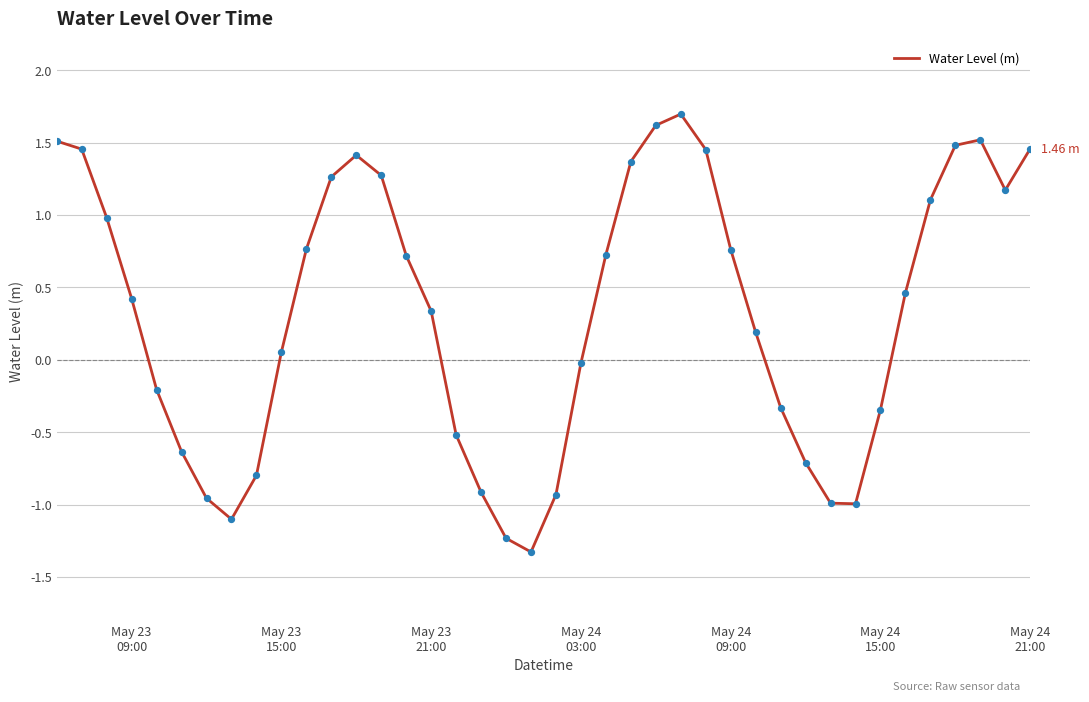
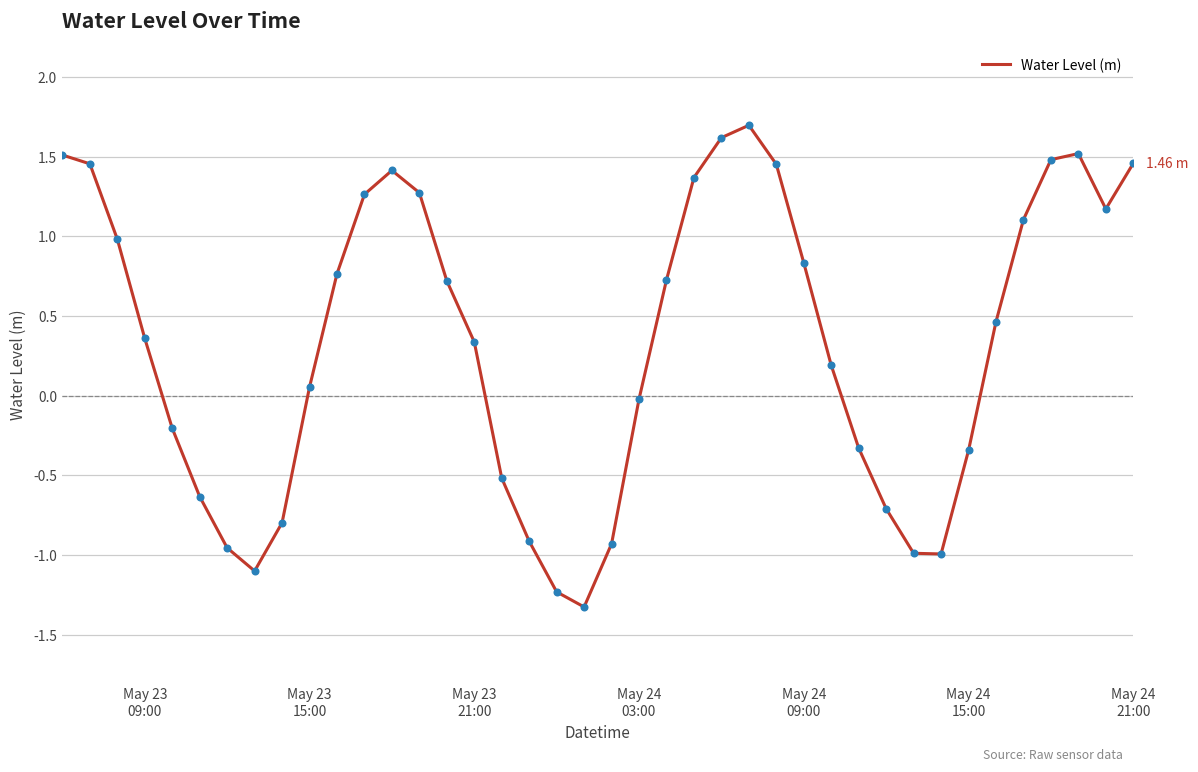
May 23 09:00: 0.42 -> 0.36
May 24 09:00: 0.76 -> 0.83
